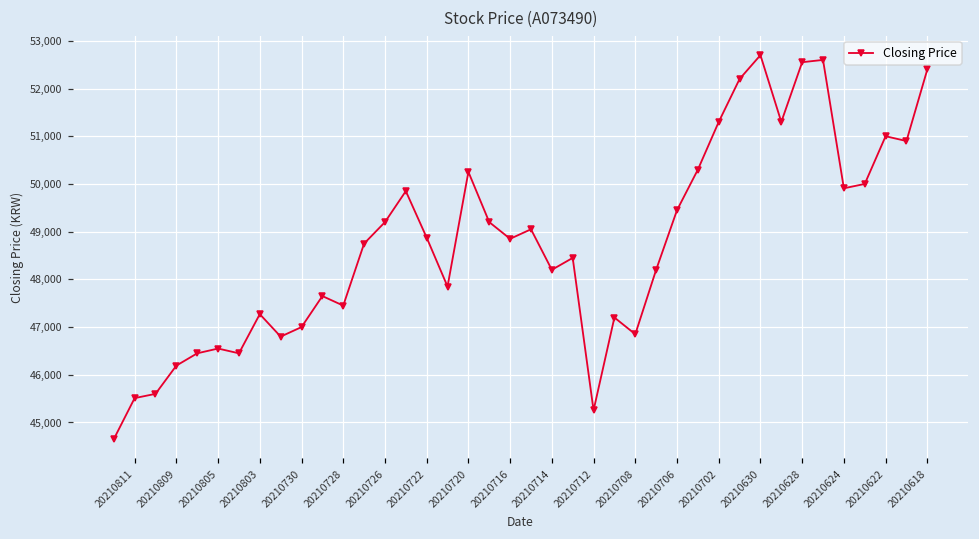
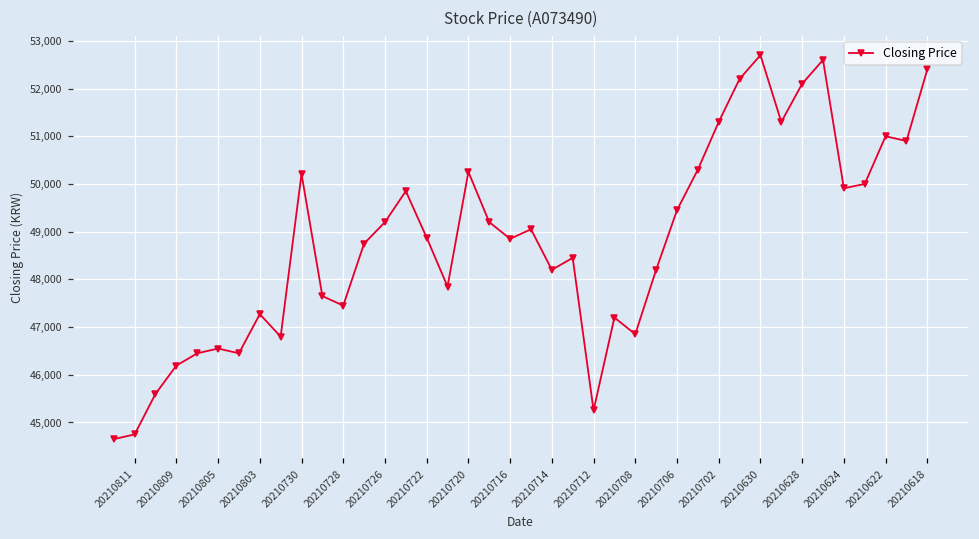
20210811: 45,500 -> 44,800
20210730: 47,000 -> 50,200
20210628: 52,600 -> 52,100
